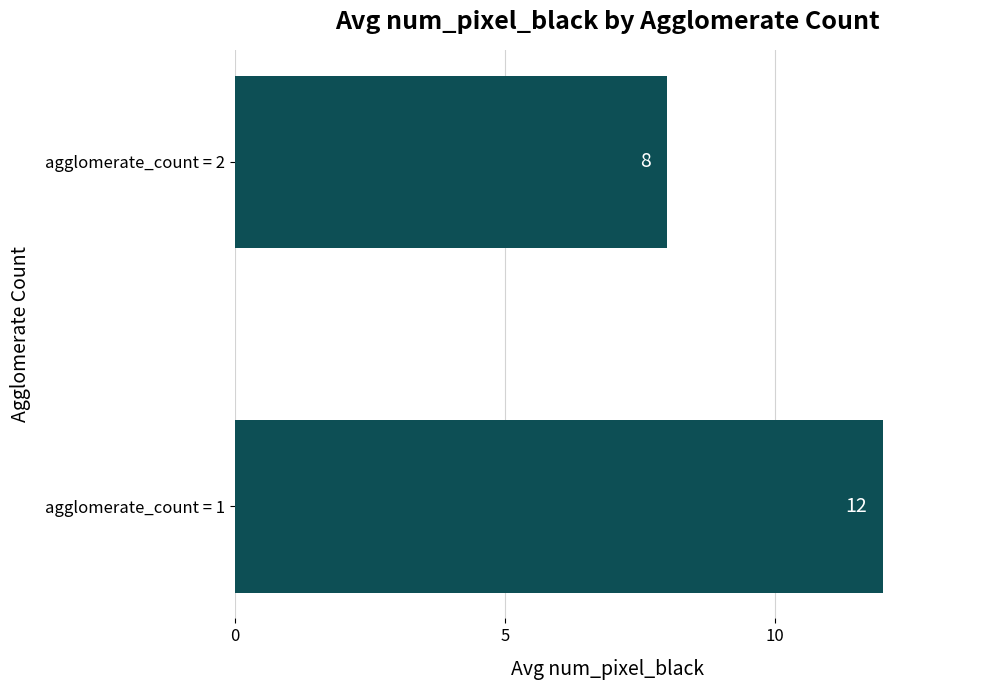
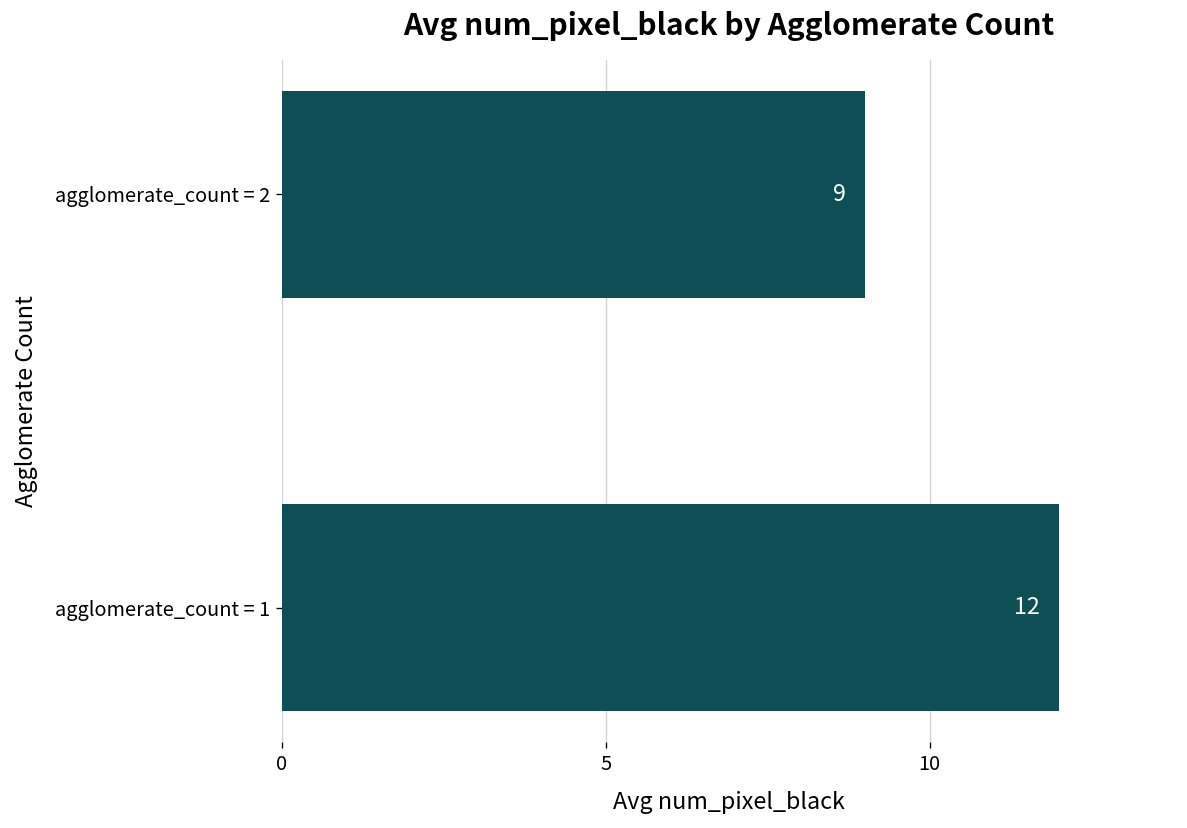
agglomerate_count = 2: 8 -> 9
